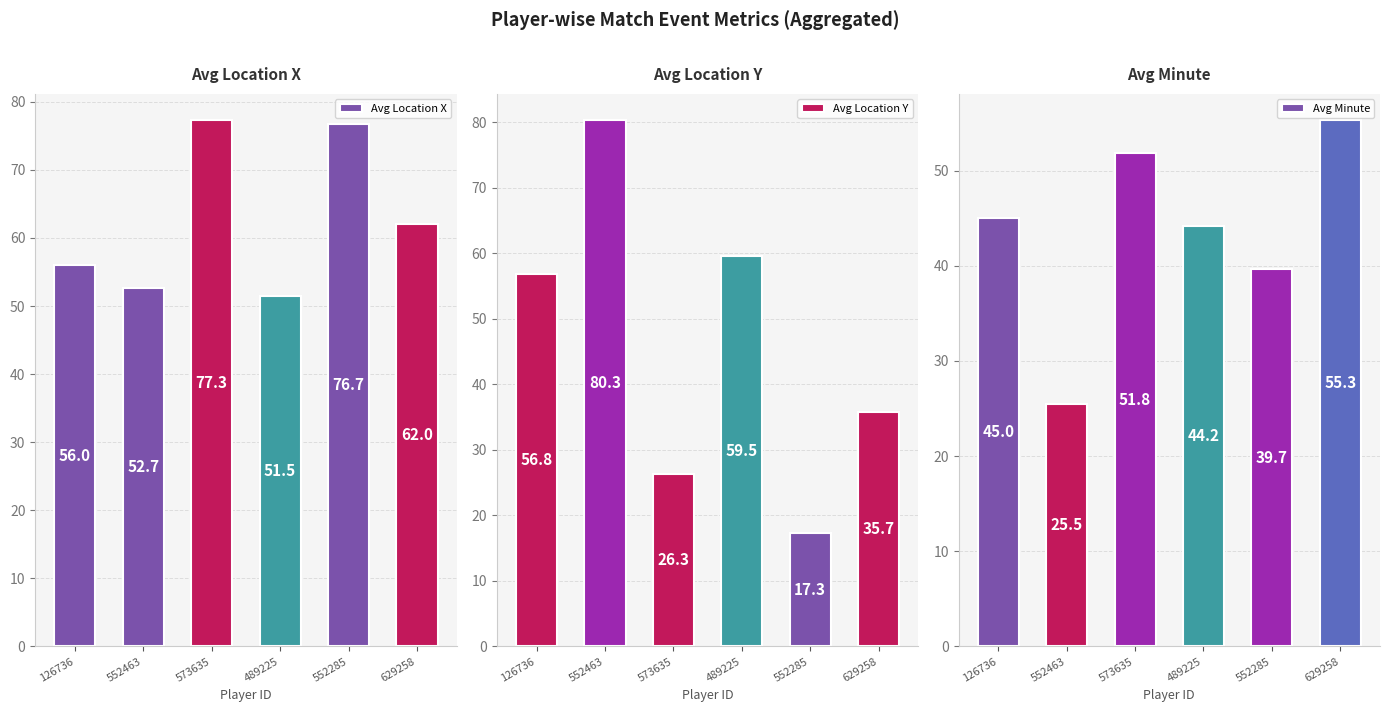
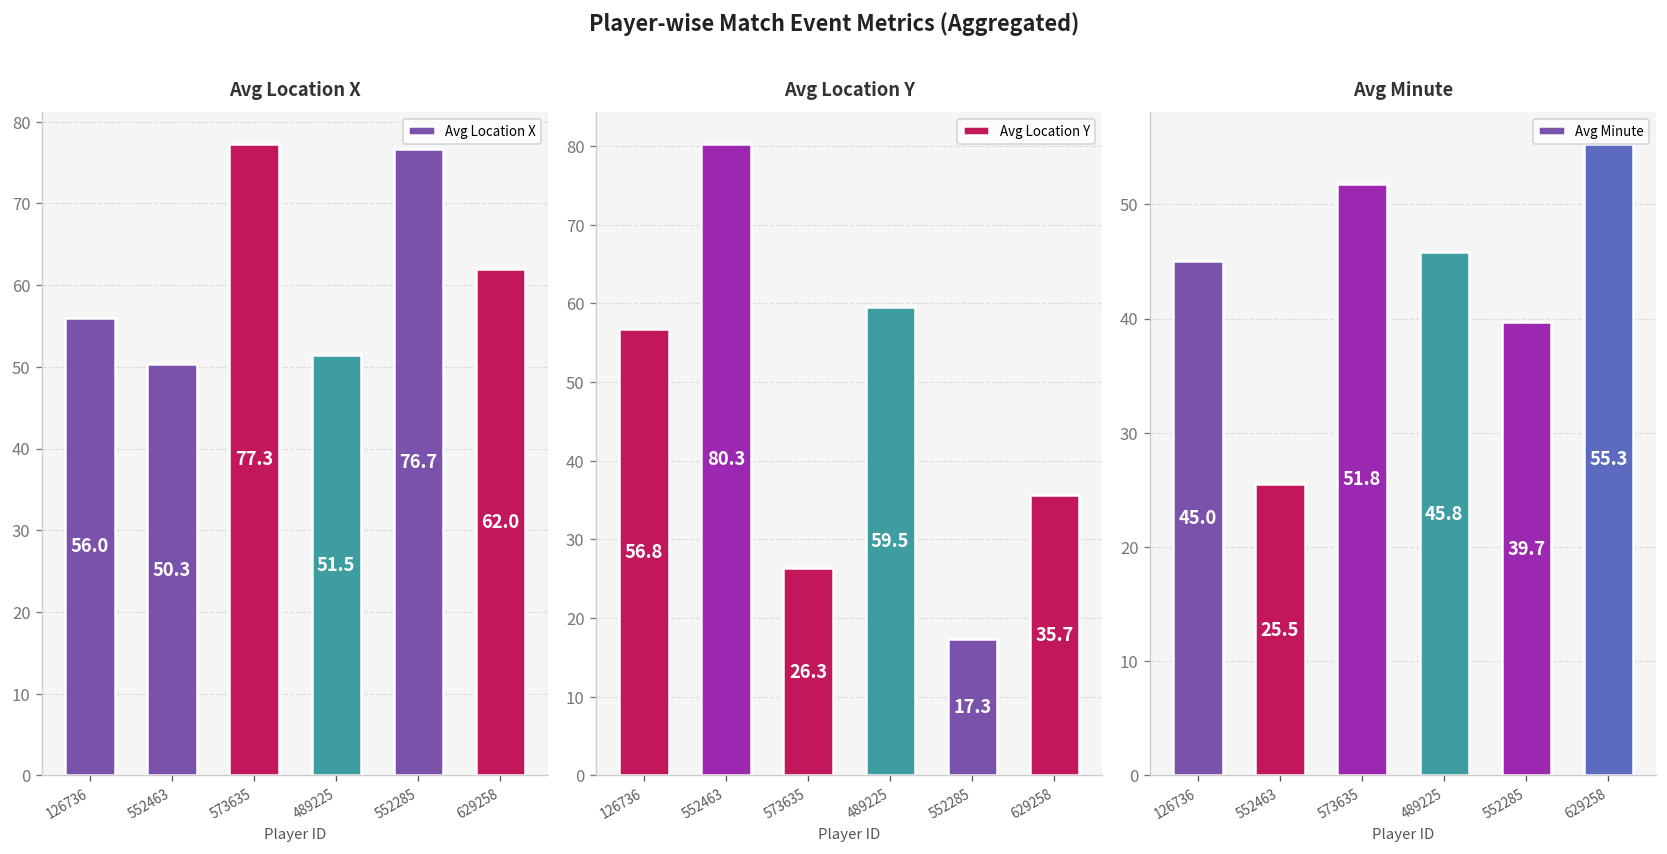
Avg Location X, 552463: 52.7 -> 50.3
Avg Minute, 489225: 44.2 -> 45.8
